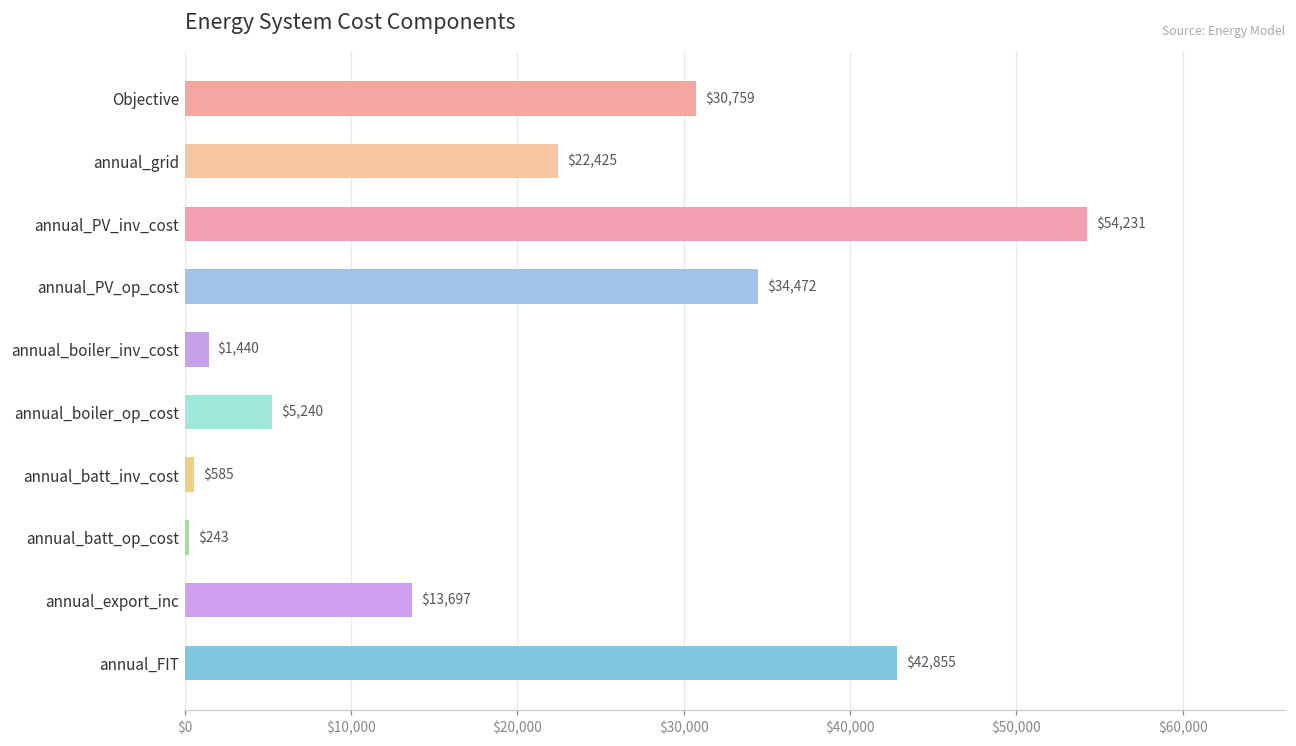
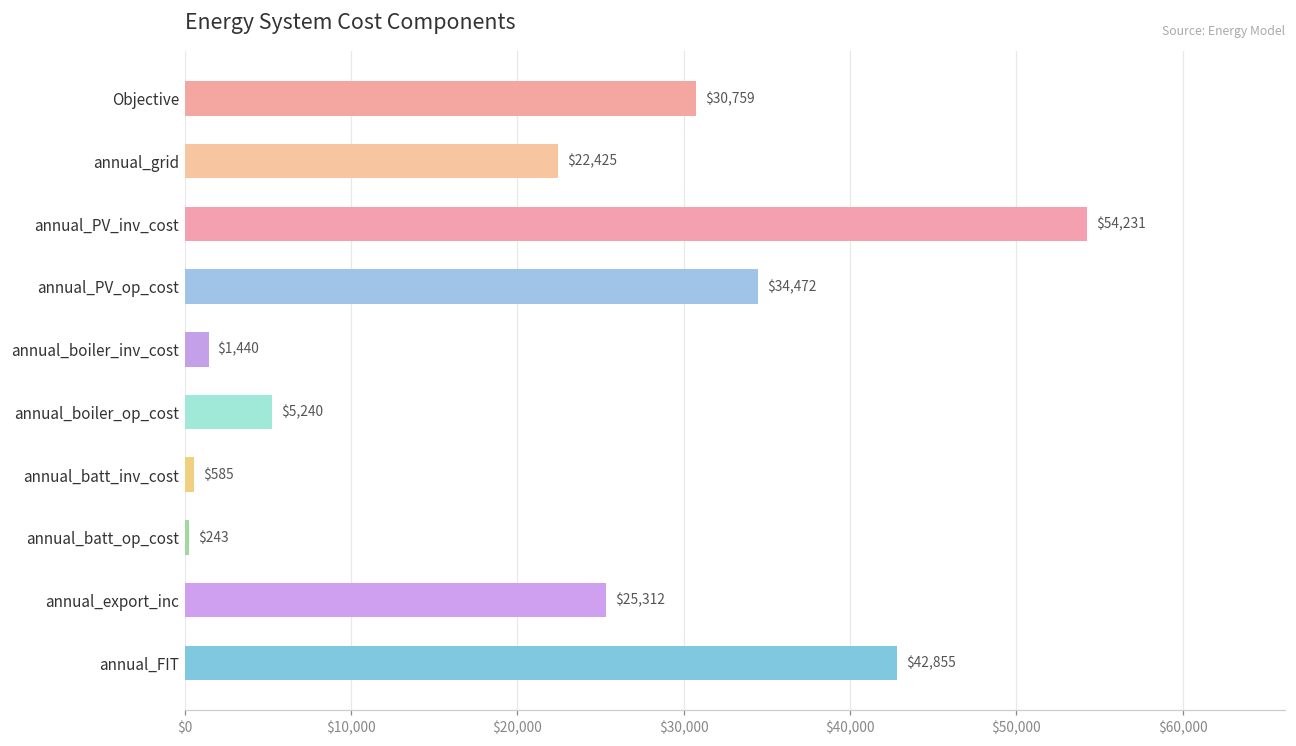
annual_export_inc: $13,697 -> $25,312
